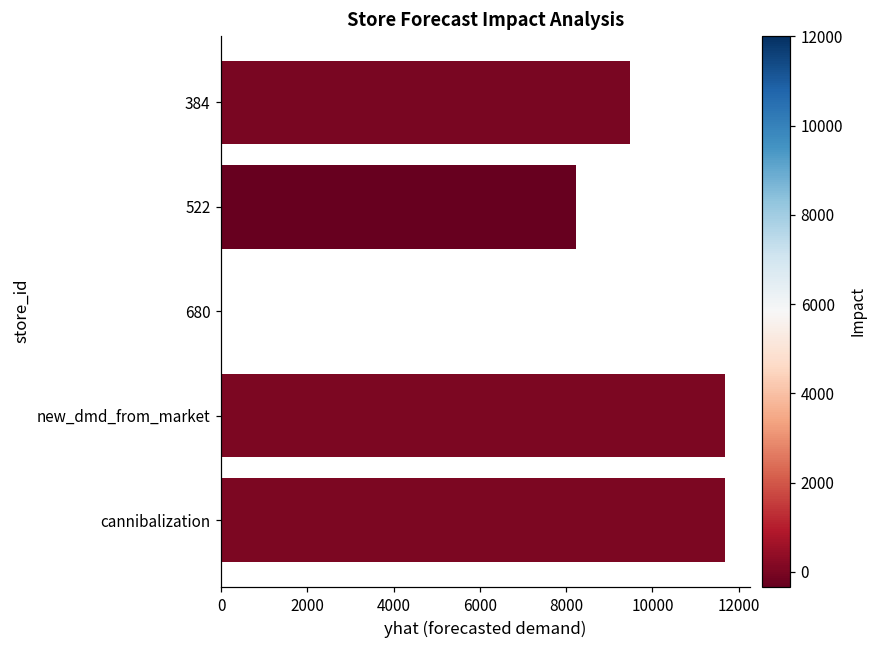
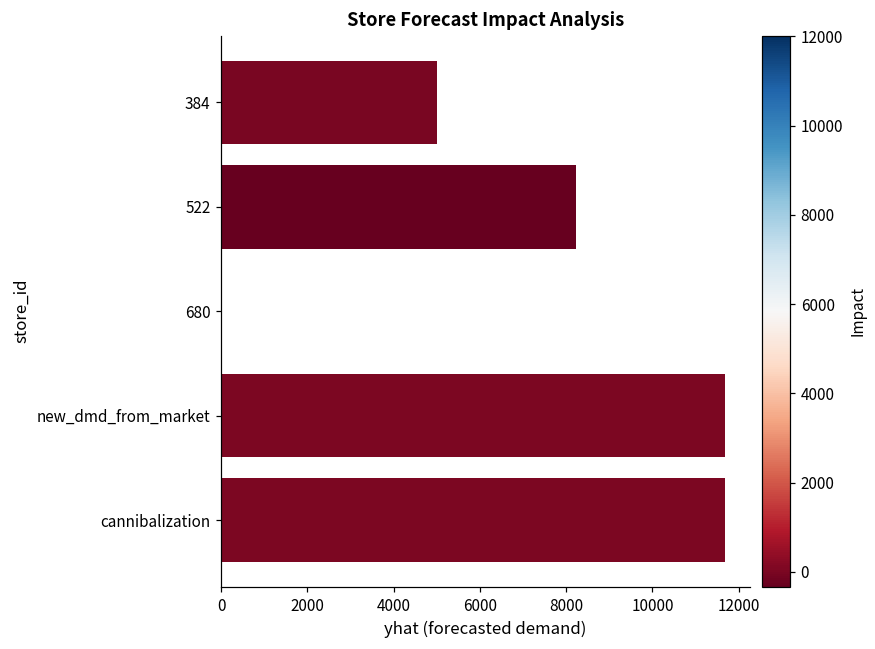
384: 9500 -> 5000
